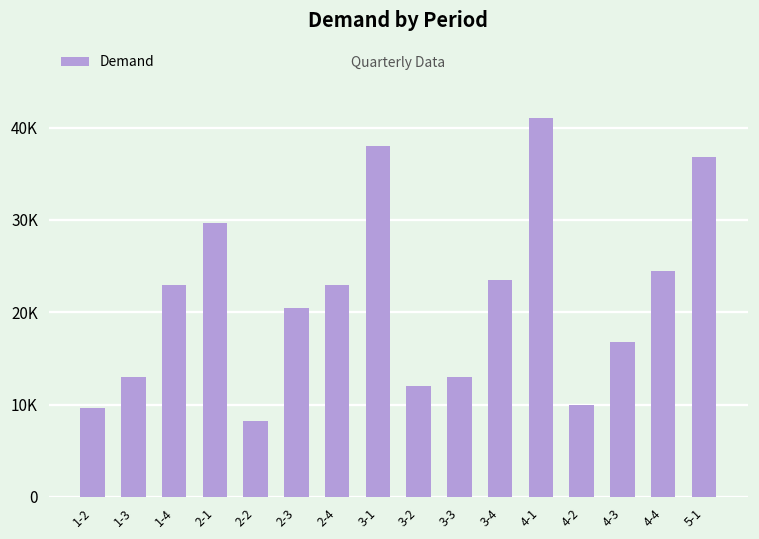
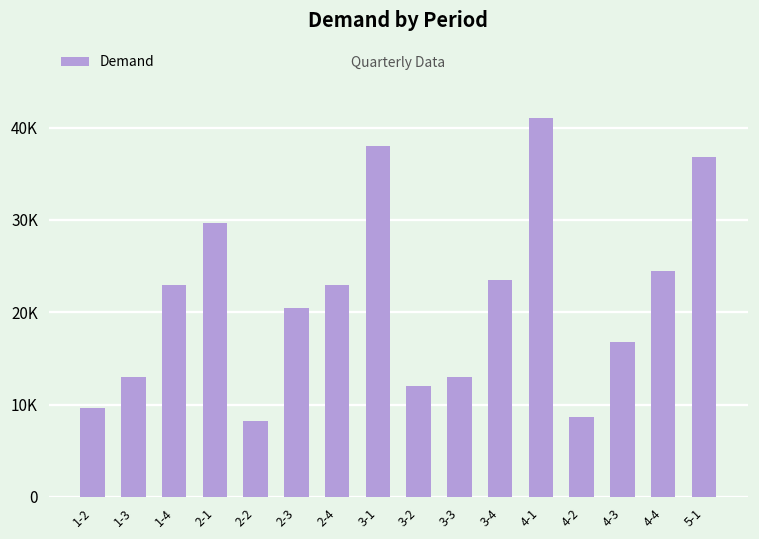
4-2: 10000 -> 9000
